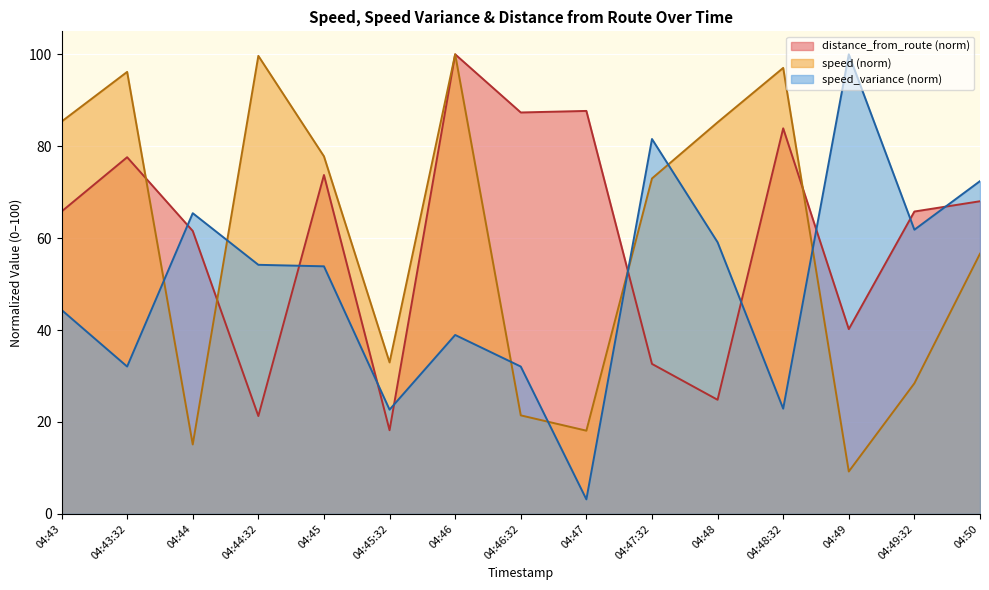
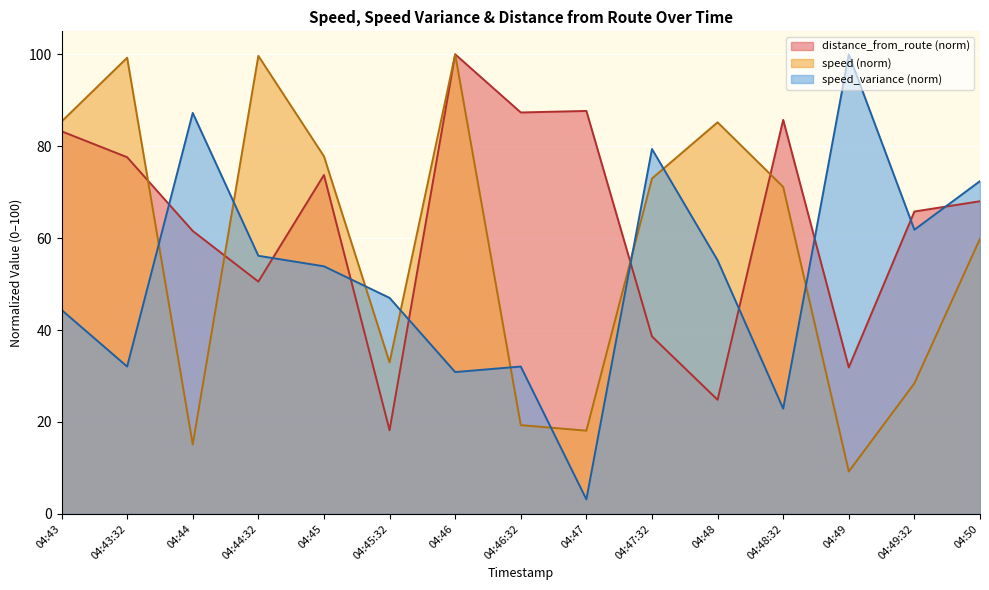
distance_from_route (norm), 04:43: 66 -> 83
speed (norm), 04:43:32: 96 -> 99
speed_variance (norm), 04:44: 65 -> 87
distance_from_route (norm), 04:44:32: 21 -> 51
speed_variance (norm), 04:44:32: 54 -> 56
speed_variance (norm), 04:45:32: 23 -> 47
speed_variance (norm), 04:46: 39 -> 31
speed (norm), 04:46:32: 21 -> 19
distance_from_route (norm), 04:47:32: 33 -> 39
speed_variance (norm), 04:47:32: 82 -> 79
speed_variance (norm), 04:48: 59 -> 55
distance_from_route (norm), 04:48:32: 84 -> 86
speed (norm), 04:48:32: 97 -> 71
distance_from_route (norm), 04:49: 40 -> 32
speed (norm), 04:50: 57 -> 60
